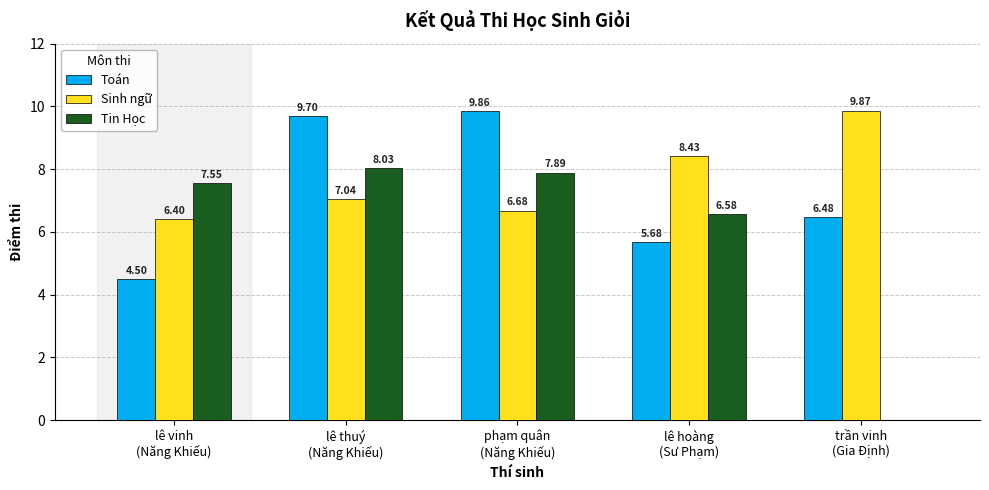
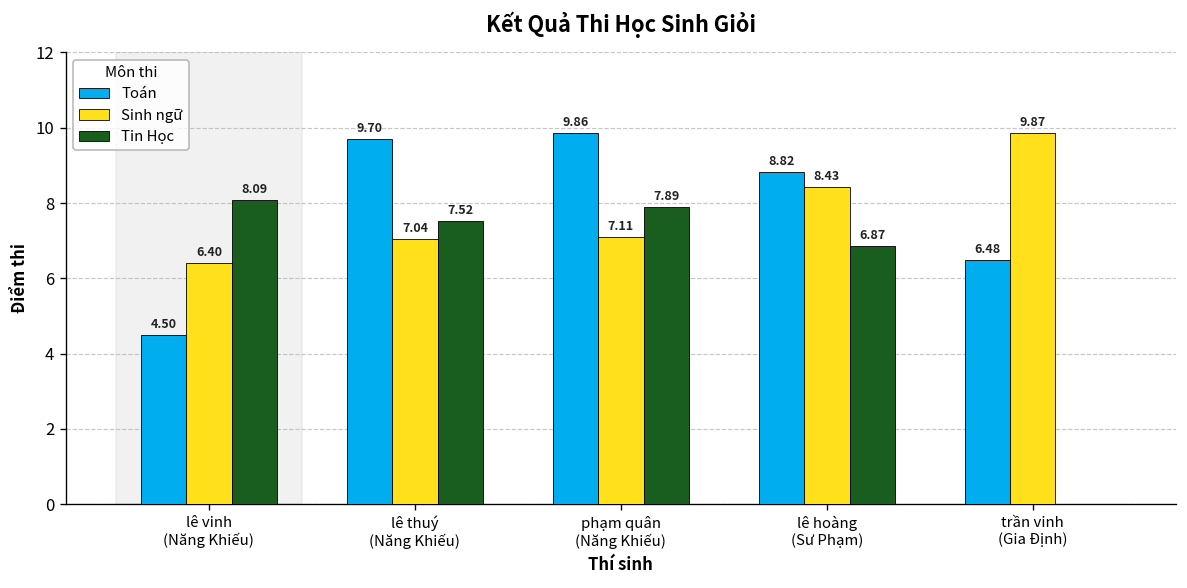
Tin Học, lê vinh (Năng Khiếu): 7.55 -> 8.09
Tin Học, lê thuý (Năng Khiếu): 8.03 -> 7.52
Sinh ngữ, phạm quân (Năng Khiếu): 6.68 -> 7.11
Toán, lê hoàng (Sư Phạm): 5.68 -> 8.82
Tin Học, lê hoàng (Sư Phạm): 6.58 -> 6.87
